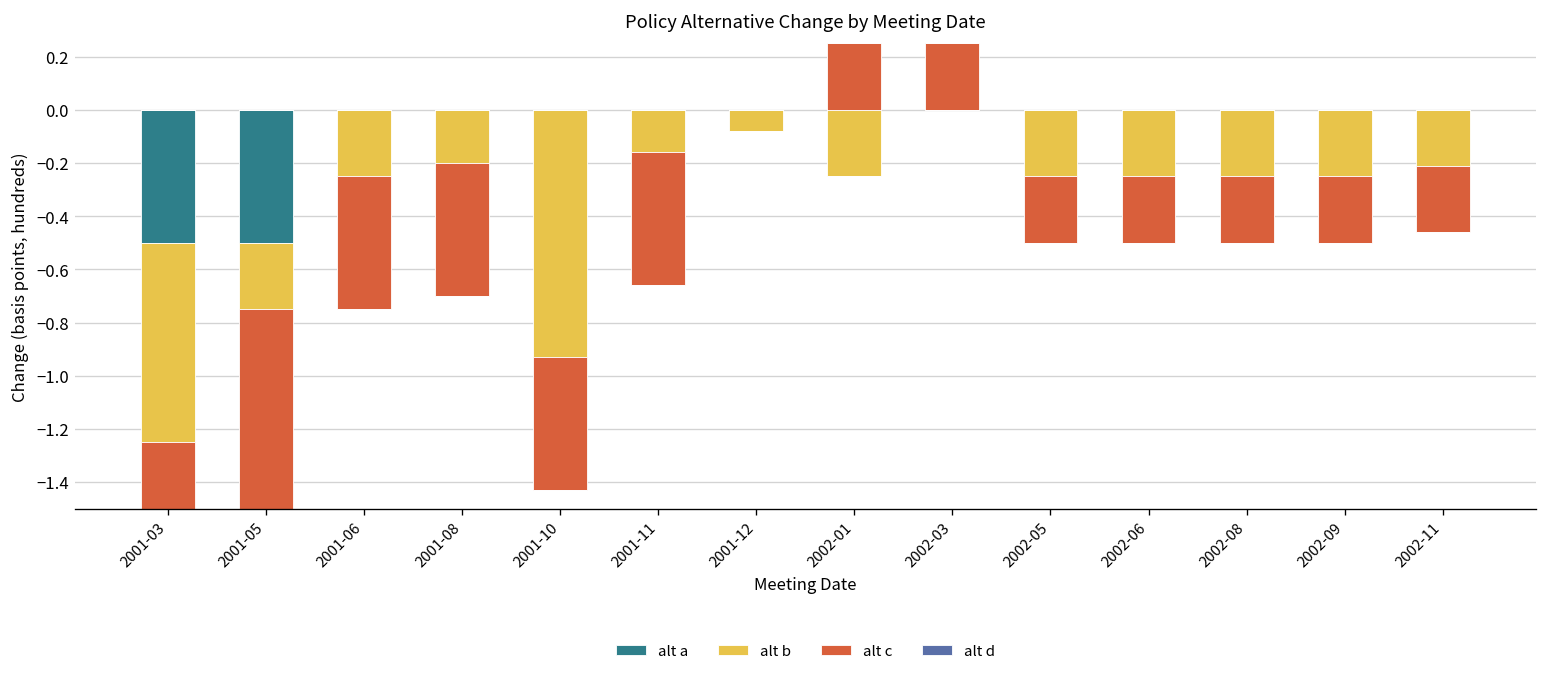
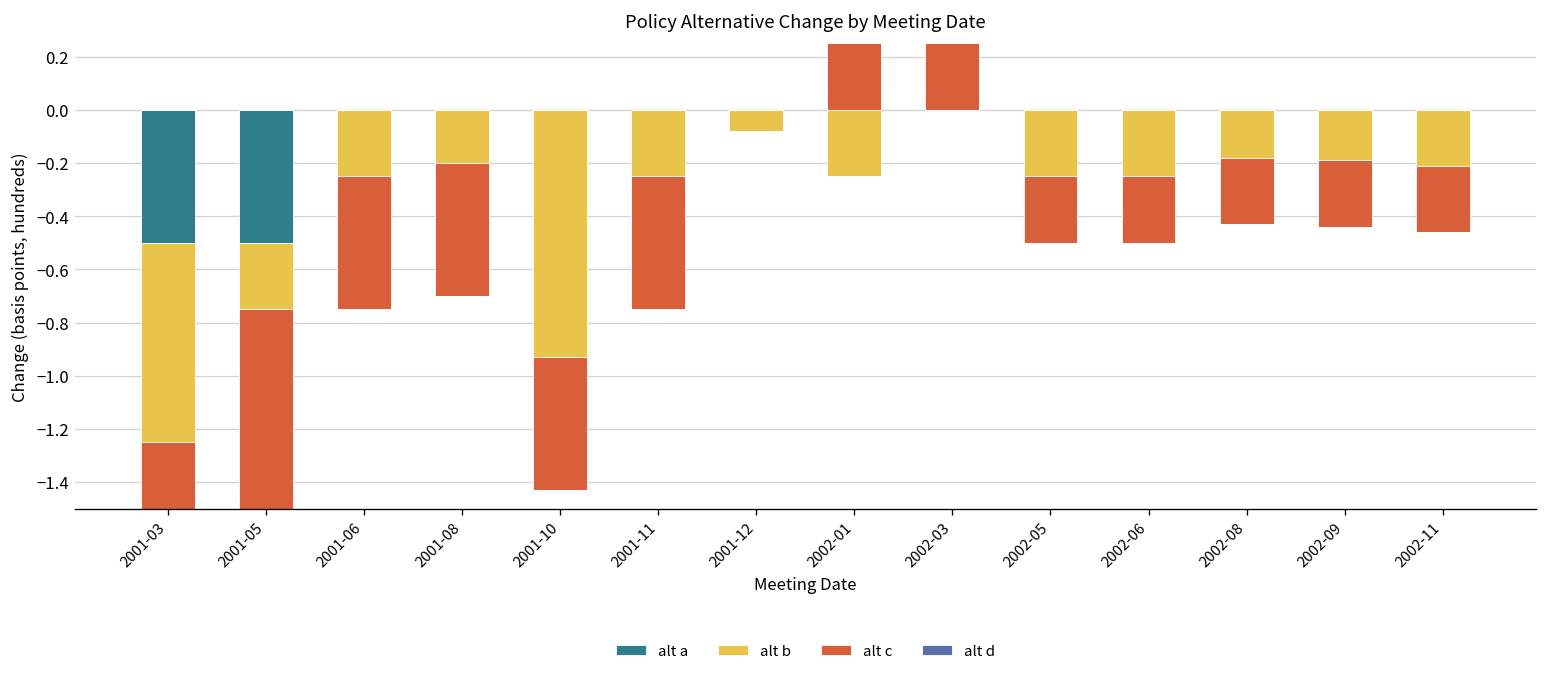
alt b, 2001-11: -0.16 -> -0.25
alt b, 2002-08: -0.25 -> -0.18
alt b, 2002-09: -0.25 -> -0.19
